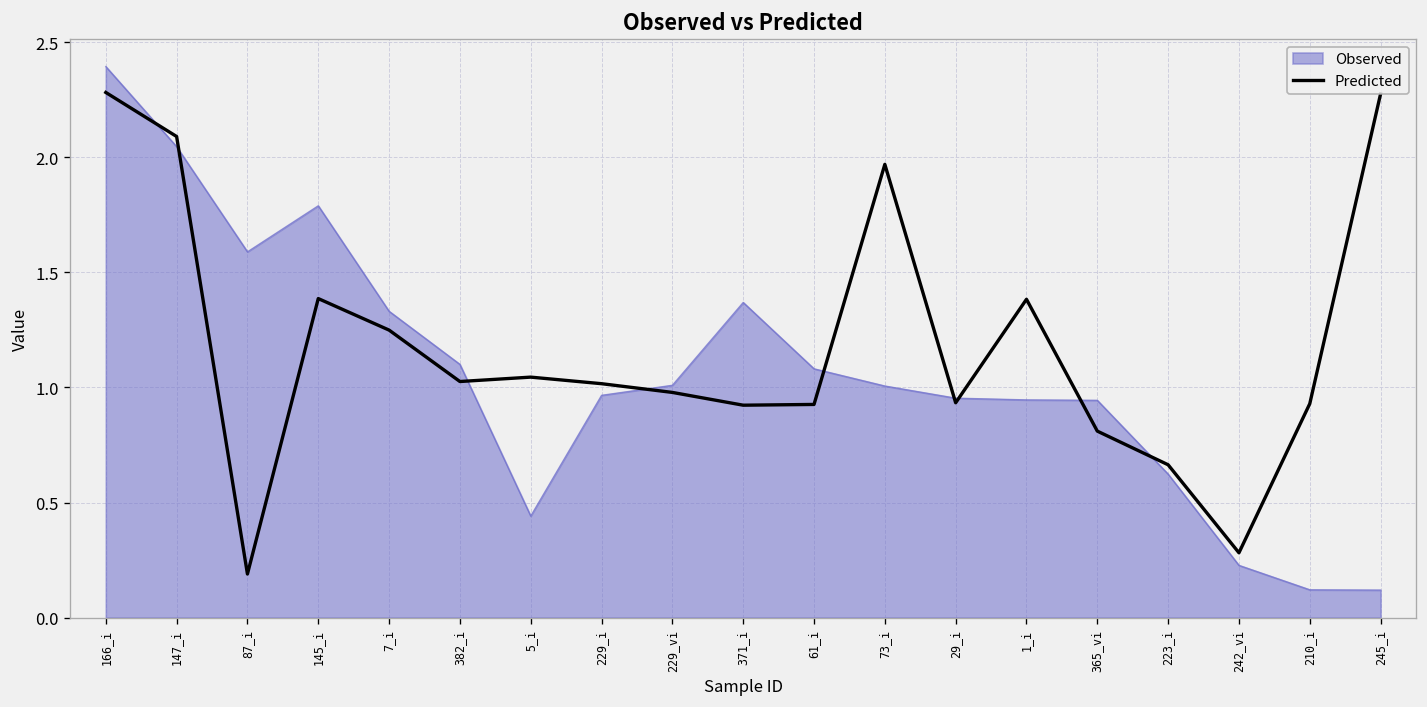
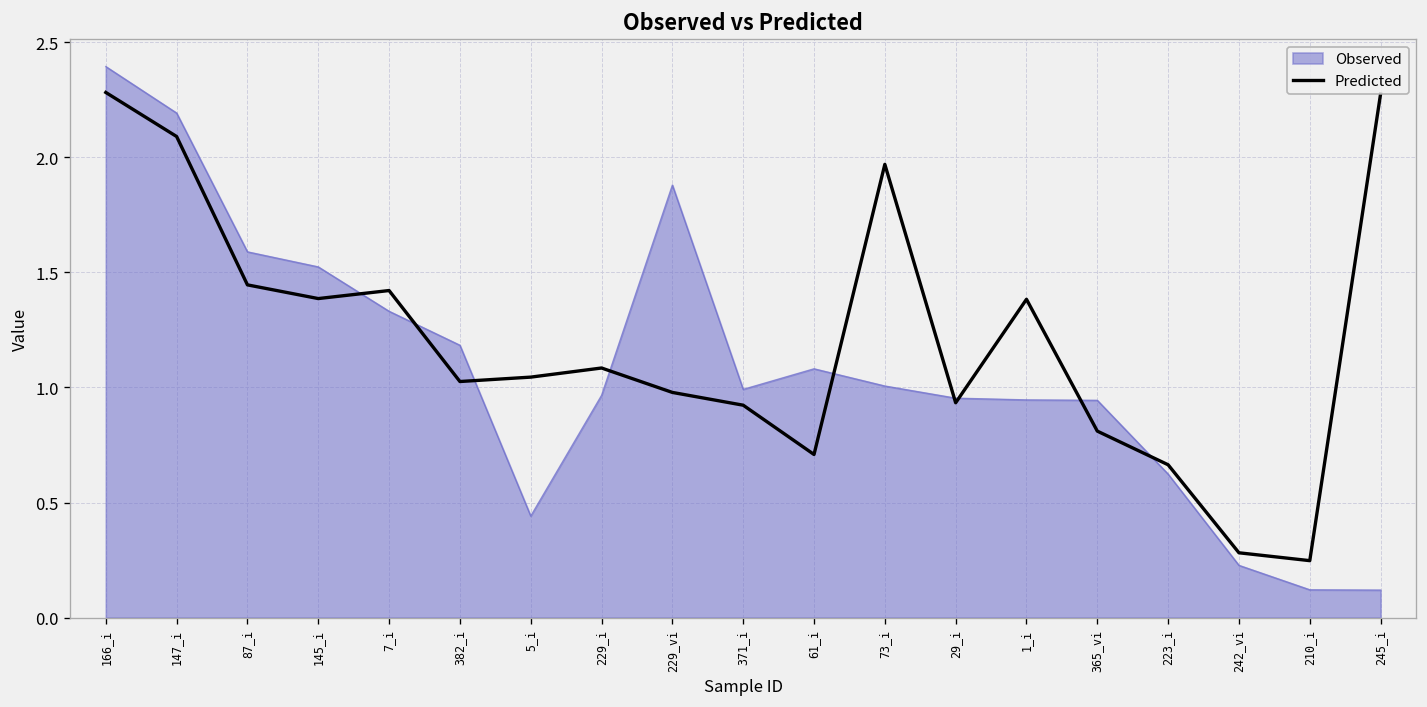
Observed, 147_i: 2.05 -> 2.19
Predicted, 87_i: 0.19 -> 1.45
Observed, 145_i: 1.79 -> 1.52
Predicted, 7_i: 1.25 -> 1.42
Observed, 382_i: 1.10 -> 1.18
Predicted, 229_i: 1.02 -> 1.08
Observed, 229_vi: 1.01 -> 1.88
Observed, 371_i: 1.37 -> 0.99
Predicted, 61_i: 0.93 -> 0.71
Predicted, 210_i: 0.93 -> 0.25
